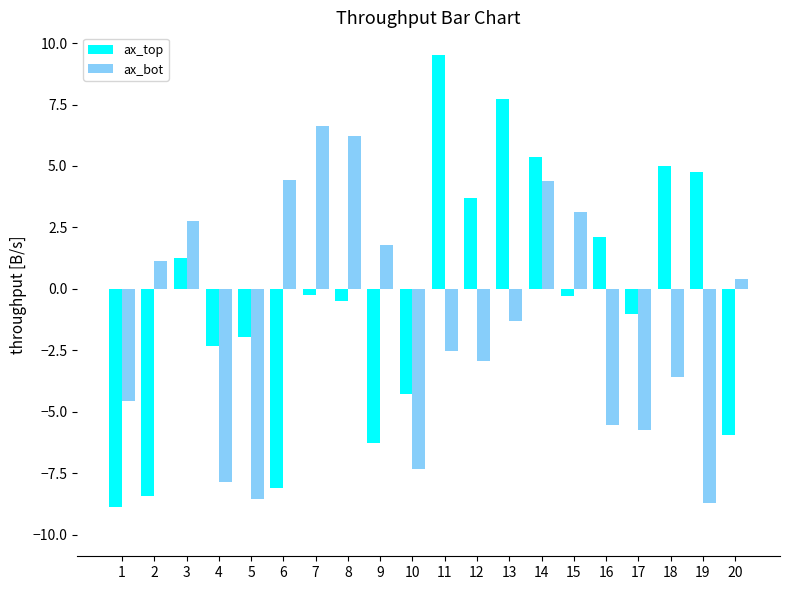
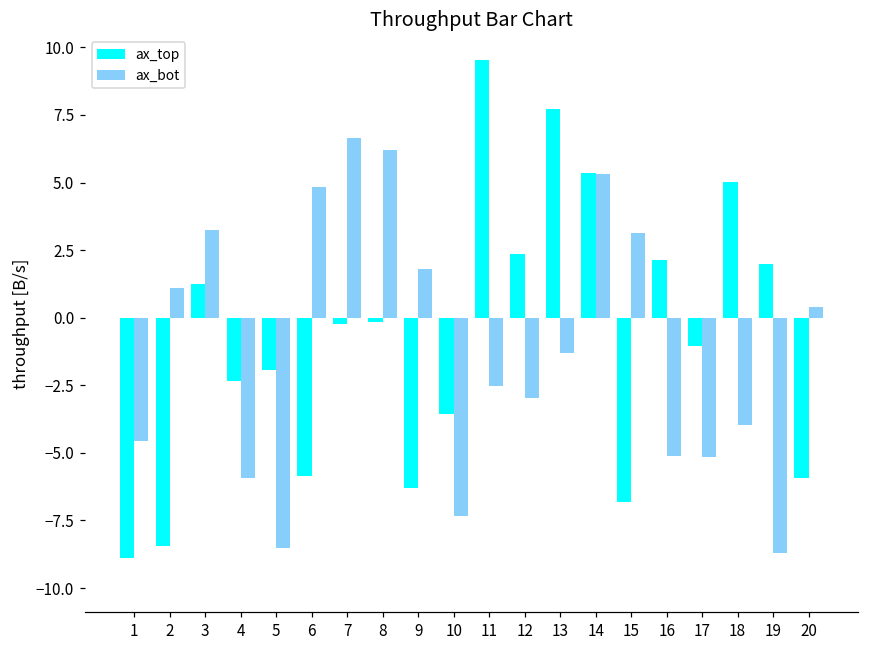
ax_bot, 3: 2.8 -> 3.2
ax_bot, 4: -7.9 -> -5.9
ax_top, 6: -8.1 -> -5.8
ax_bot, 6: 4.4 -> 4.8
ax_top, 8: -0.5 -> -0.2
ax_top, 10: -4.3 -> -3.6
ax_top, 12: 3.7 -> 2.4
ax_bot, 14: 4.4 -> 5.3
ax_top, 15: -0.3 -> -6.8
ax_bot, 16: -5.6 -> -5.1
ax_bot, 17: -5.8 -> -5.2
ax_bot, 18: -3.6 -> -3.9
ax_top, 19: 4.8 -> 2.0
